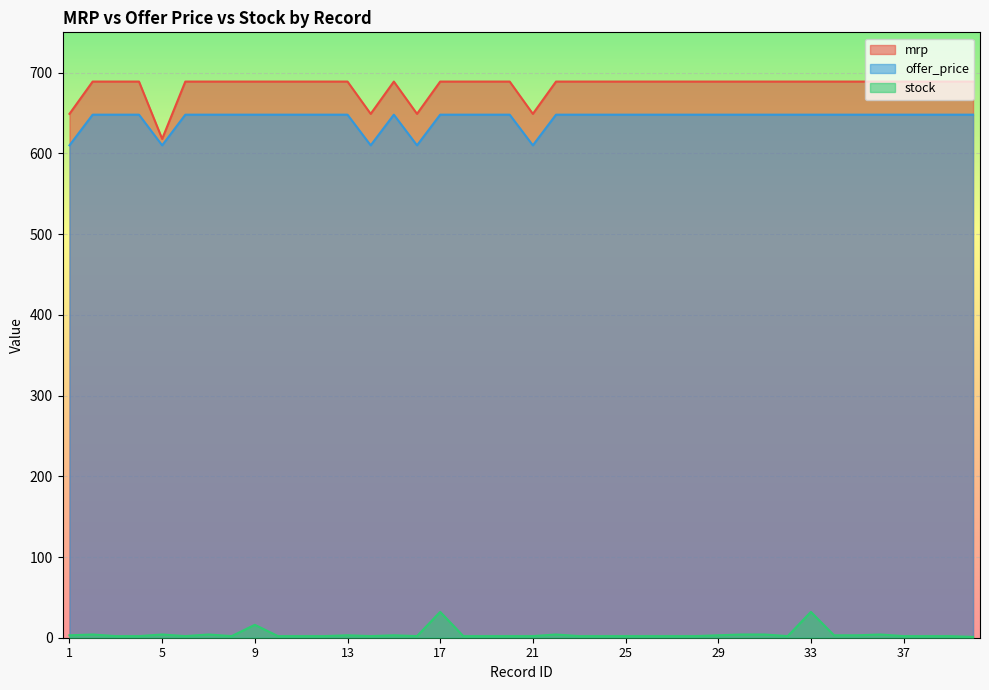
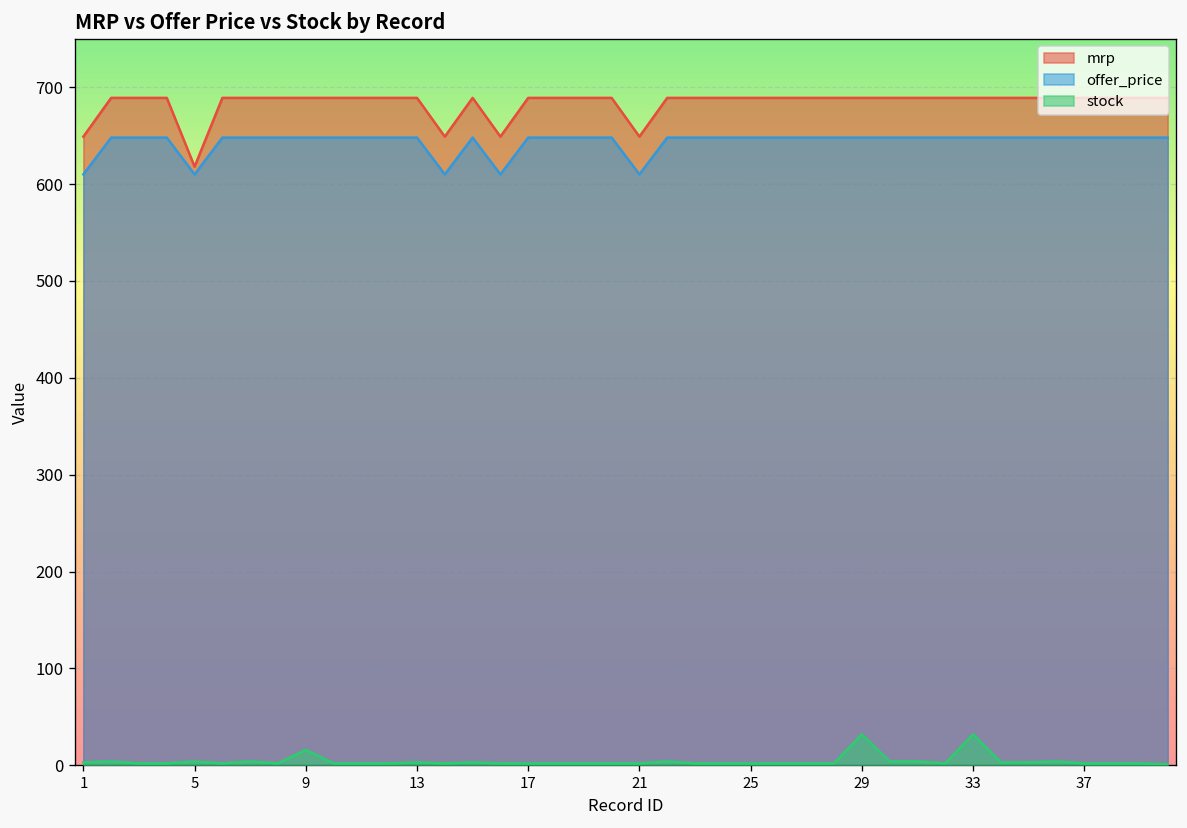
stock, 17: 30 -> 0
stock, 29: 0 -> 30
